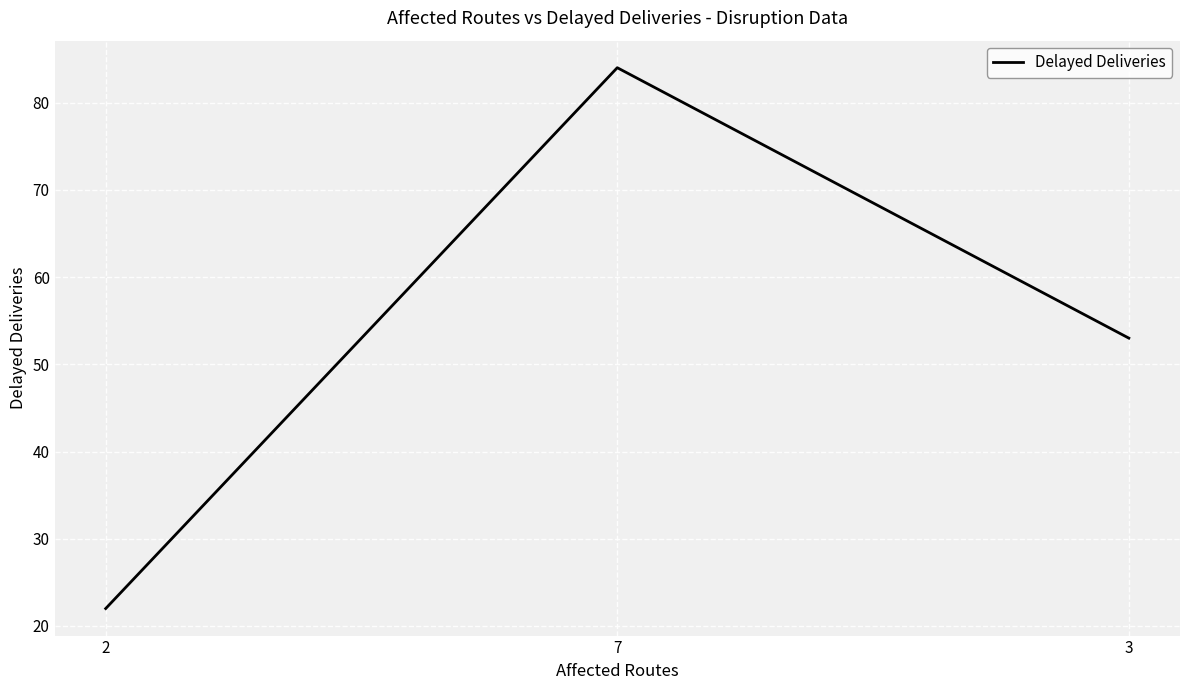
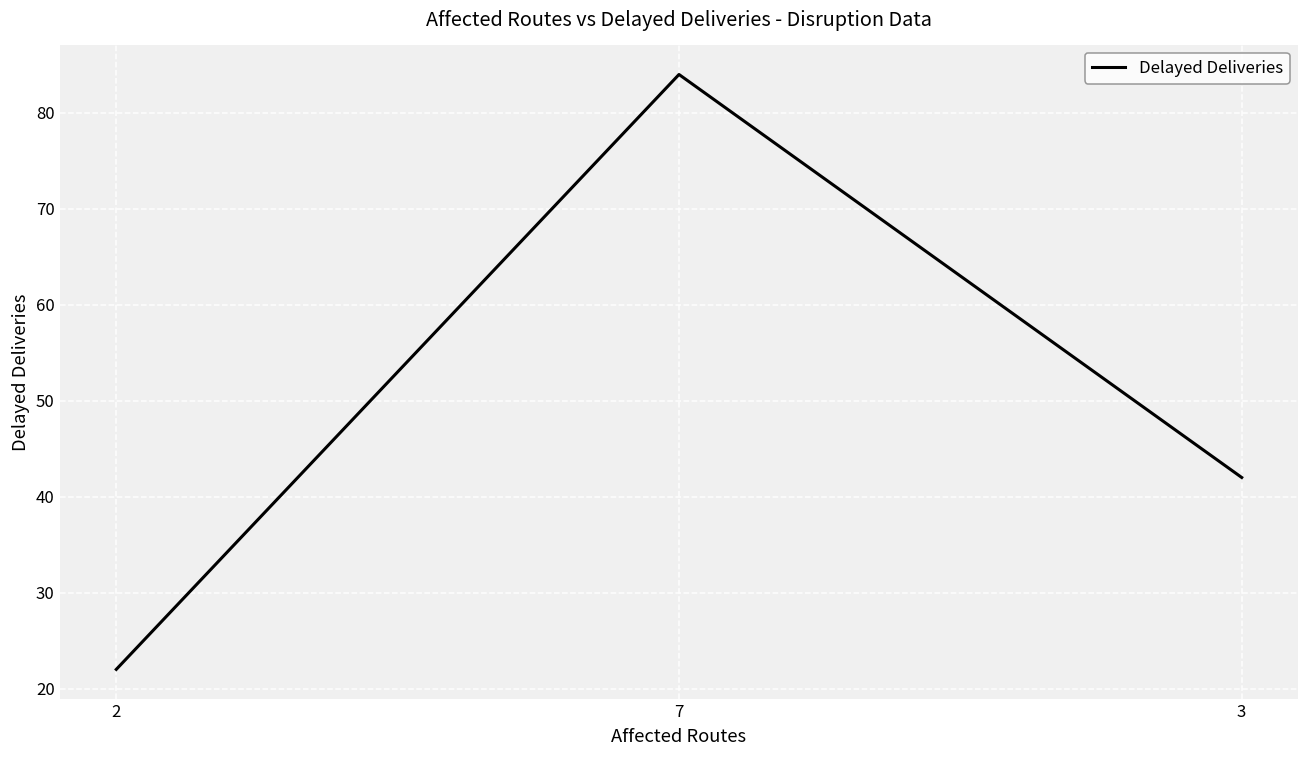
3: 53 -> 42
